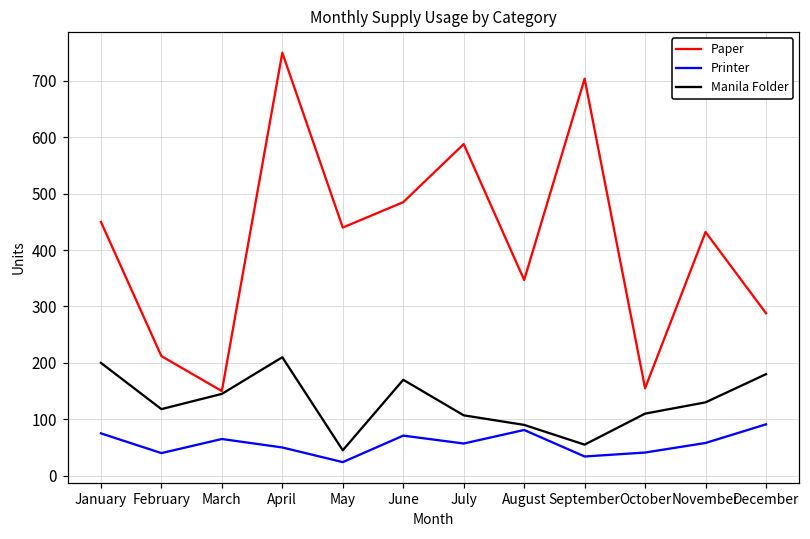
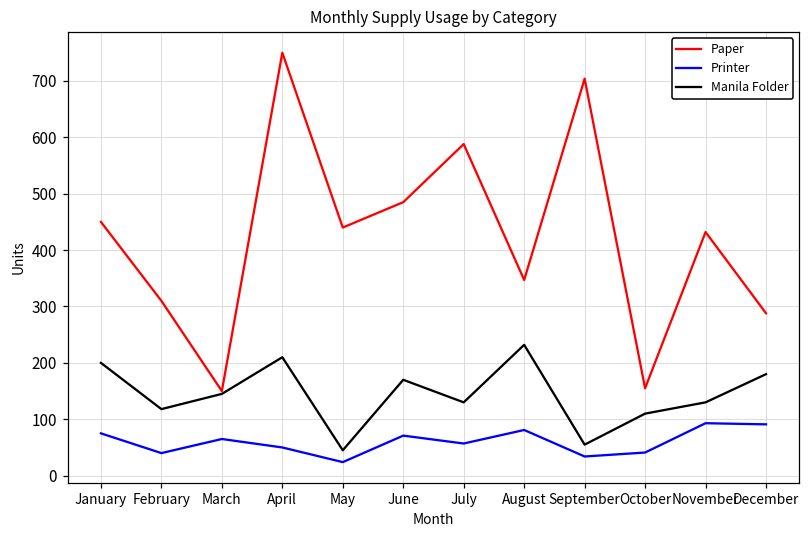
Paper, February: 210 -> 310
Manila Folder, July: 110 -> 130
Manila Folder, August: 90 -> 230
Printer, November: 60 -> 90
